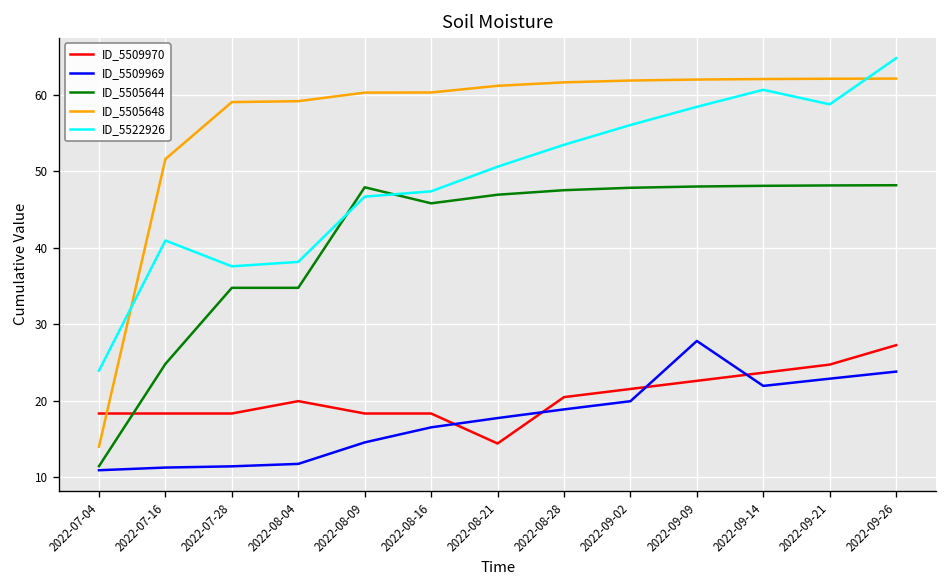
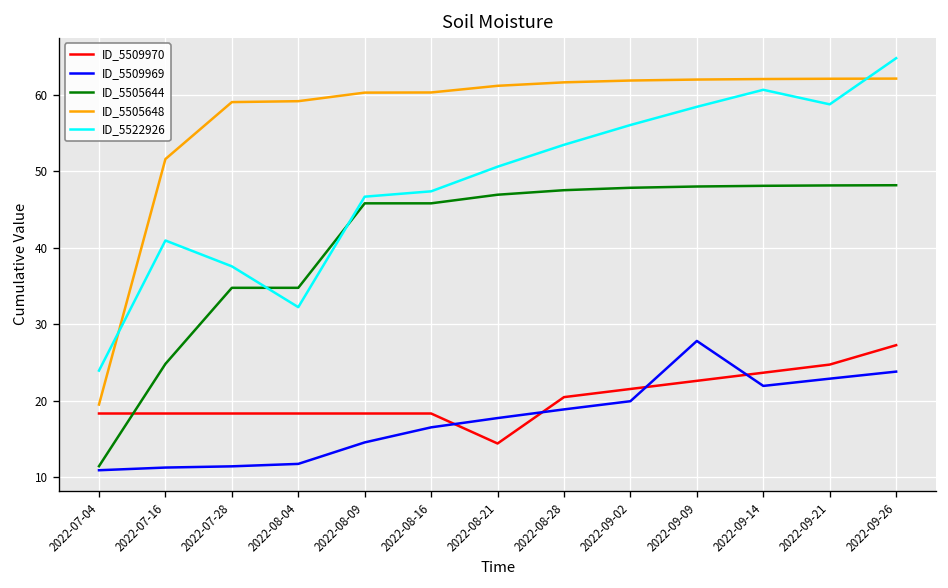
ID_5505648, 2022-07-04: 14 -> 19
ID_5509970, 2022-08-04: 20 -> 18
ID_5522926, 2022-08-04: 38 -> 32
ID_5505644, 2022-08-09: 48 -> 46
